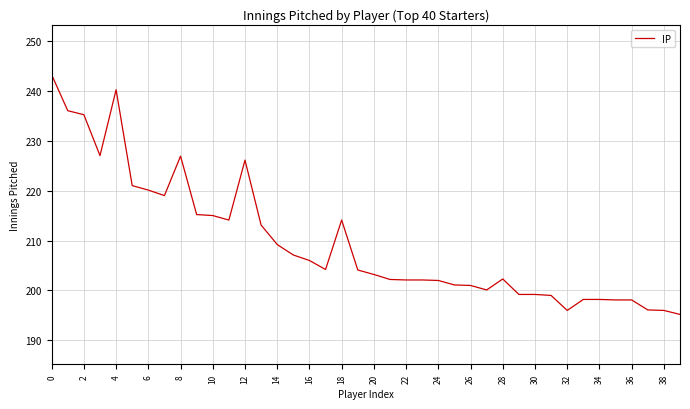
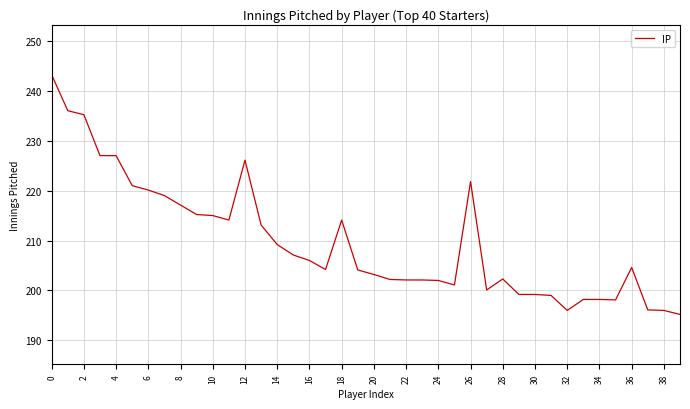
4: 240 -> 227
8: 227 -> 217
26: 201 -> 222
36: 198 -> 205
